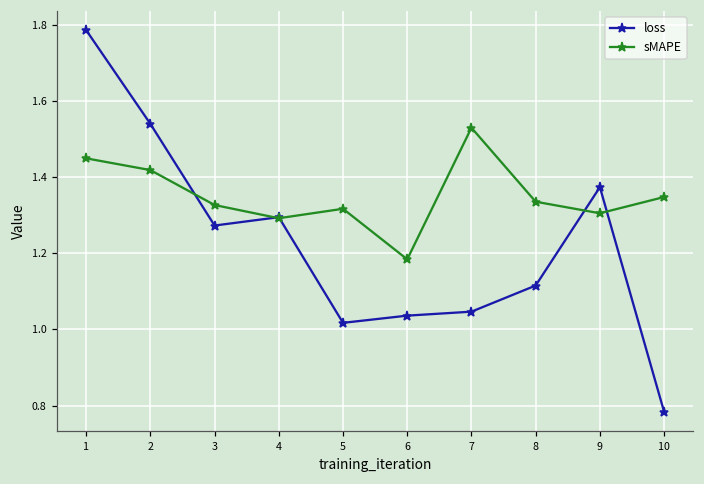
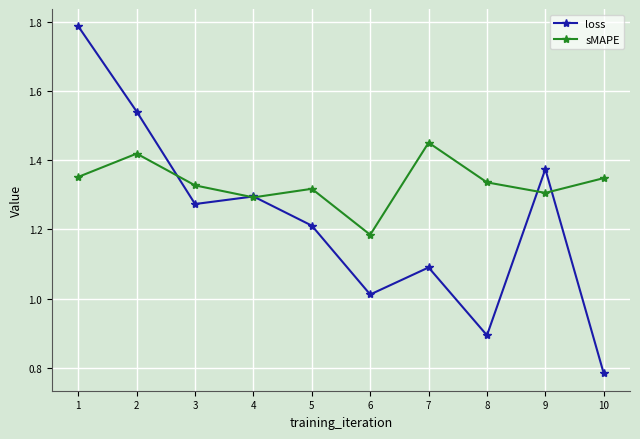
sMAPE, 1: 1.45 -> 1.35
loss, 5: 1.02 -> 1.21
loss, 6: 1.04 -> 1.01
loss, 7: 1.05 -> 1.09
sMAPE, 7: 1.53 -> 1.45
loss, 8: 1.12 -> 0.89
